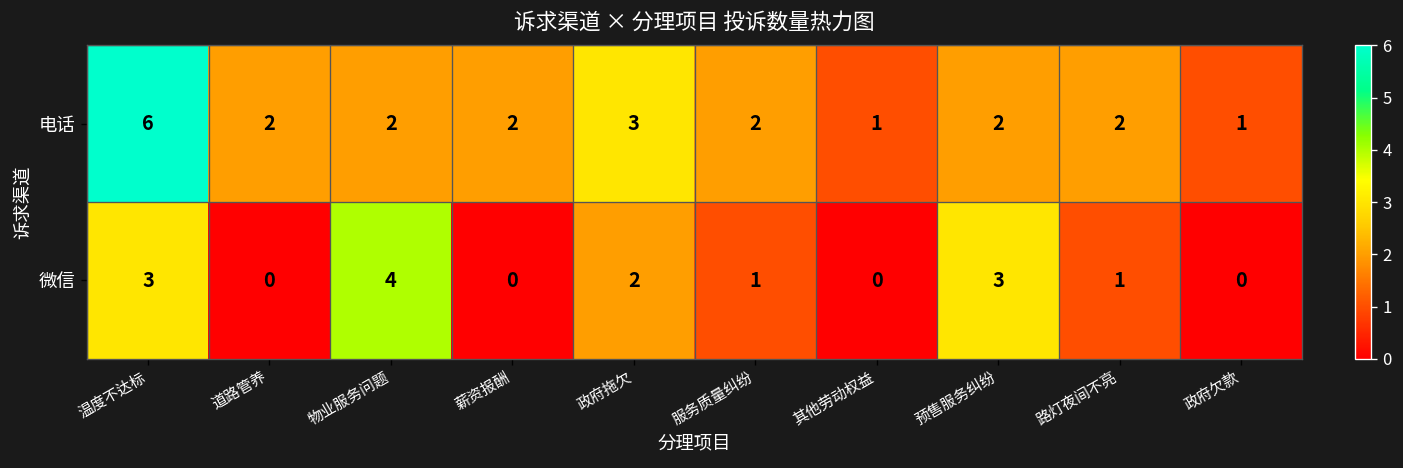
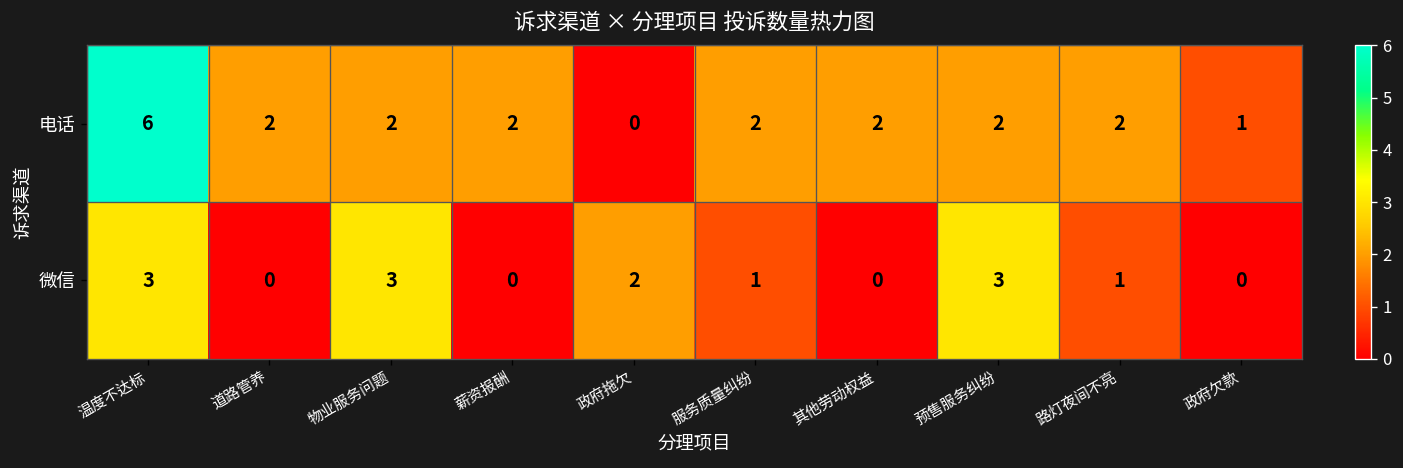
电话, 政府拖欠: 3 -> 0
电话, 其他劳动权益: 1 -> 2
微信, 物业服务问题: 4 -> 3
